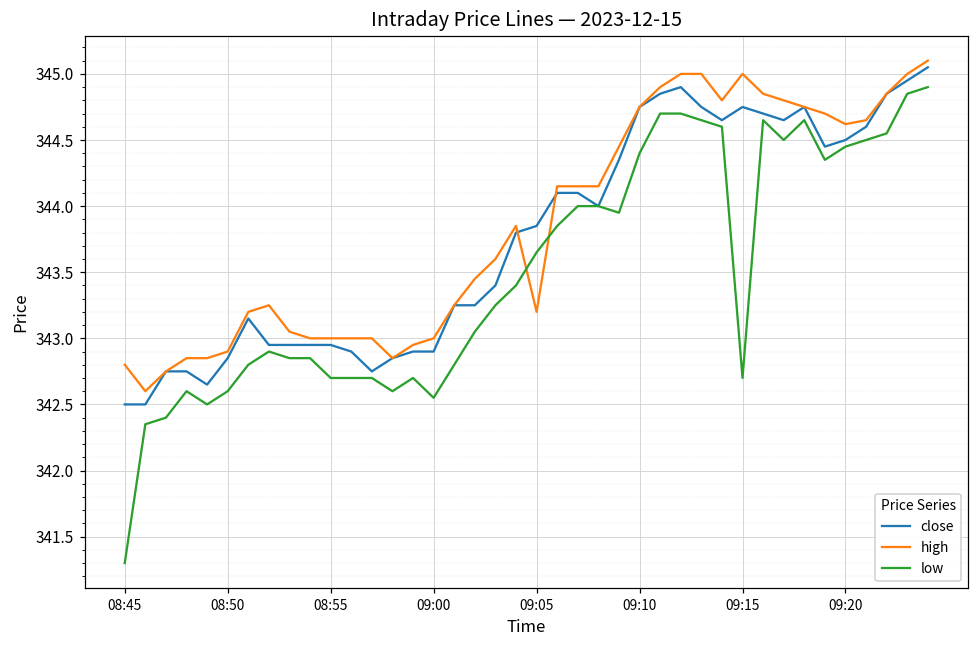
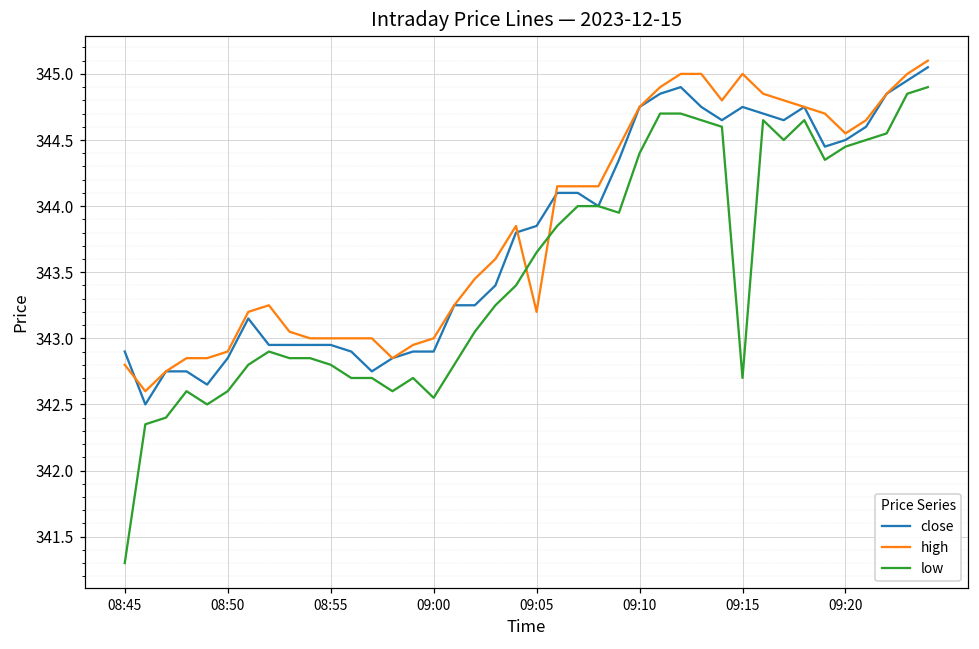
close, 08:45: 342.5 -> 342.9
low, 08:55: 342.7 -> 342.8
high, 09:20: 344.62 -> 344.55
